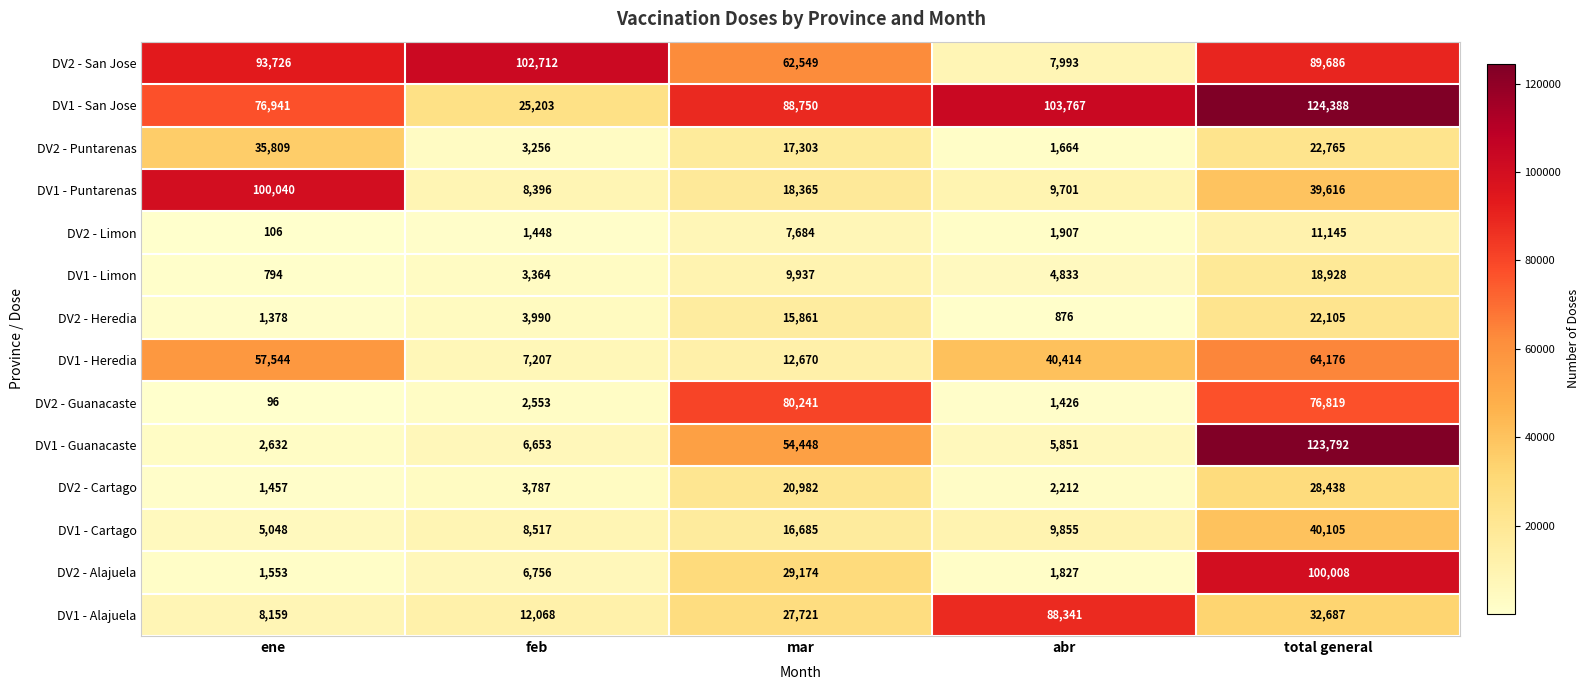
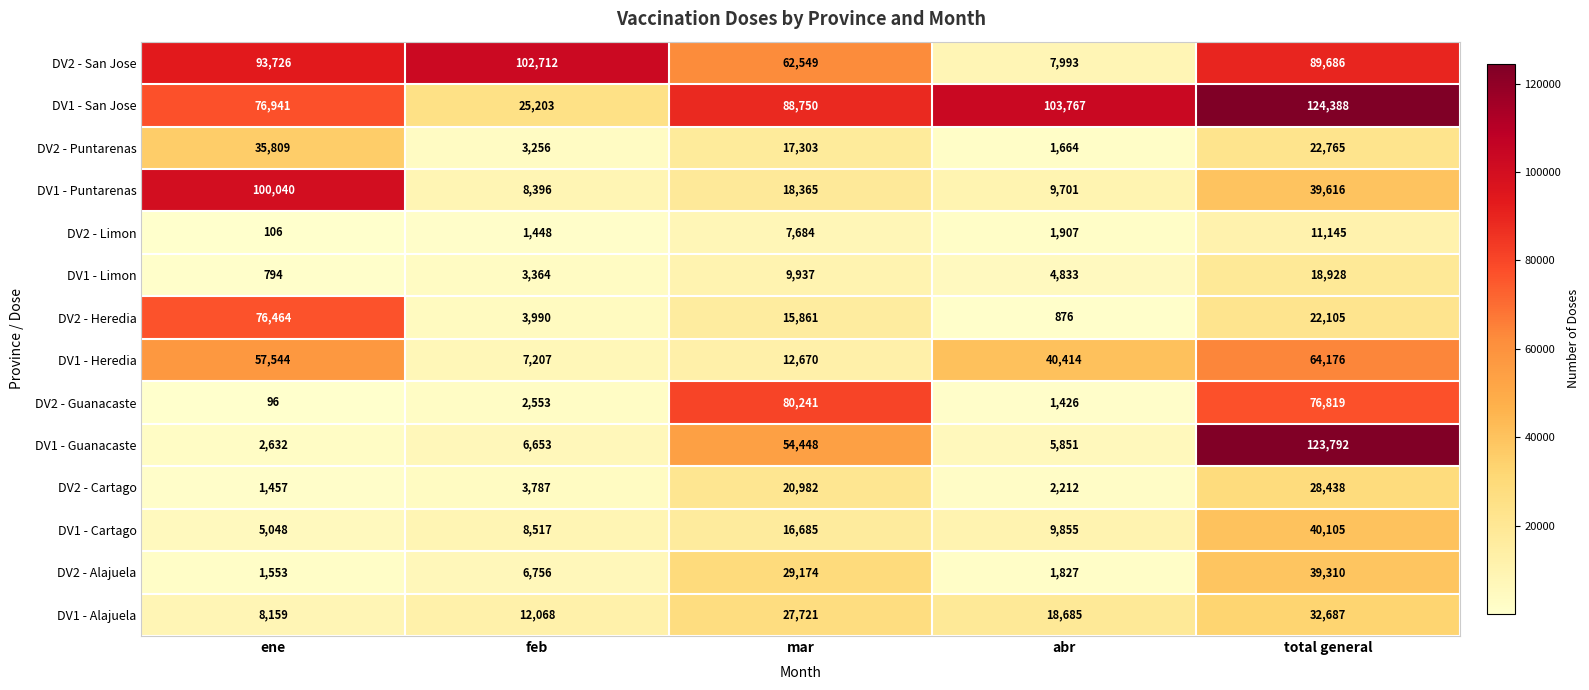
DV2 - Heredia, ene: 1,378 -> 76,464
DV2 - Alajuela, total general: 100,008 -> 39,310
DV1 - Alajuela, abr: 88,341 -> 18,685
